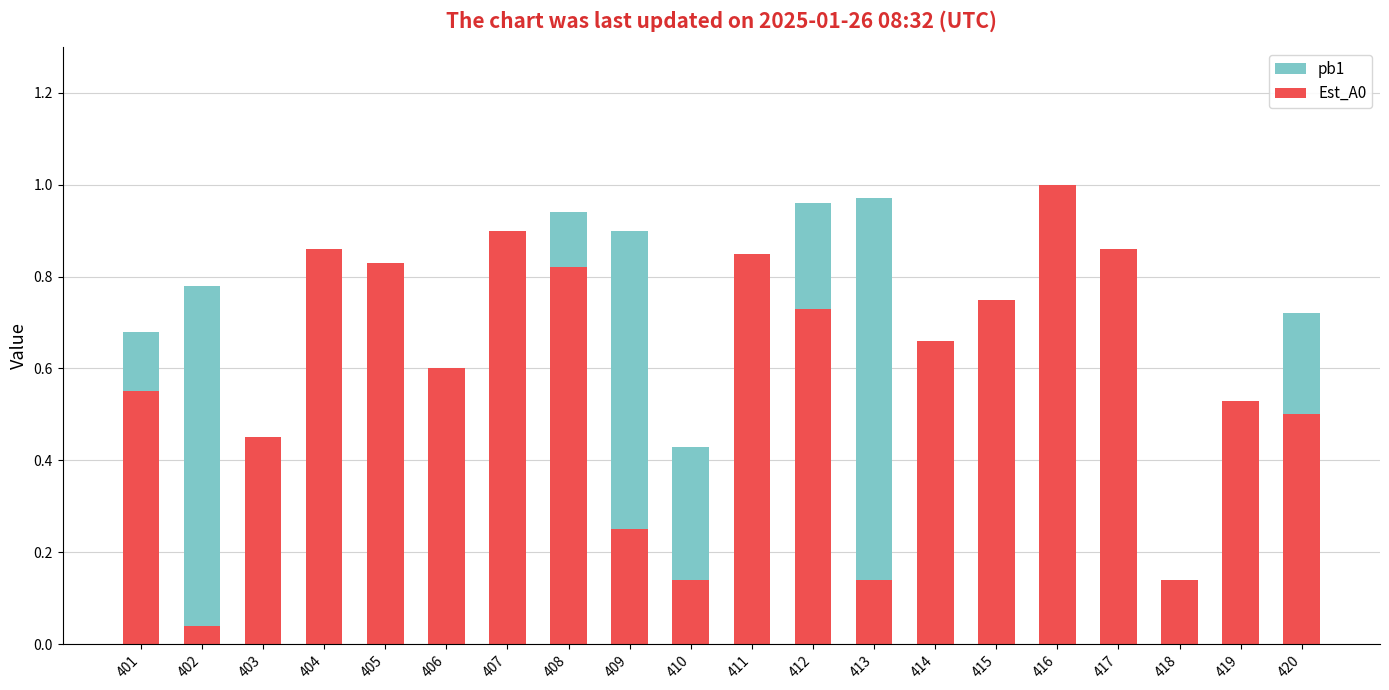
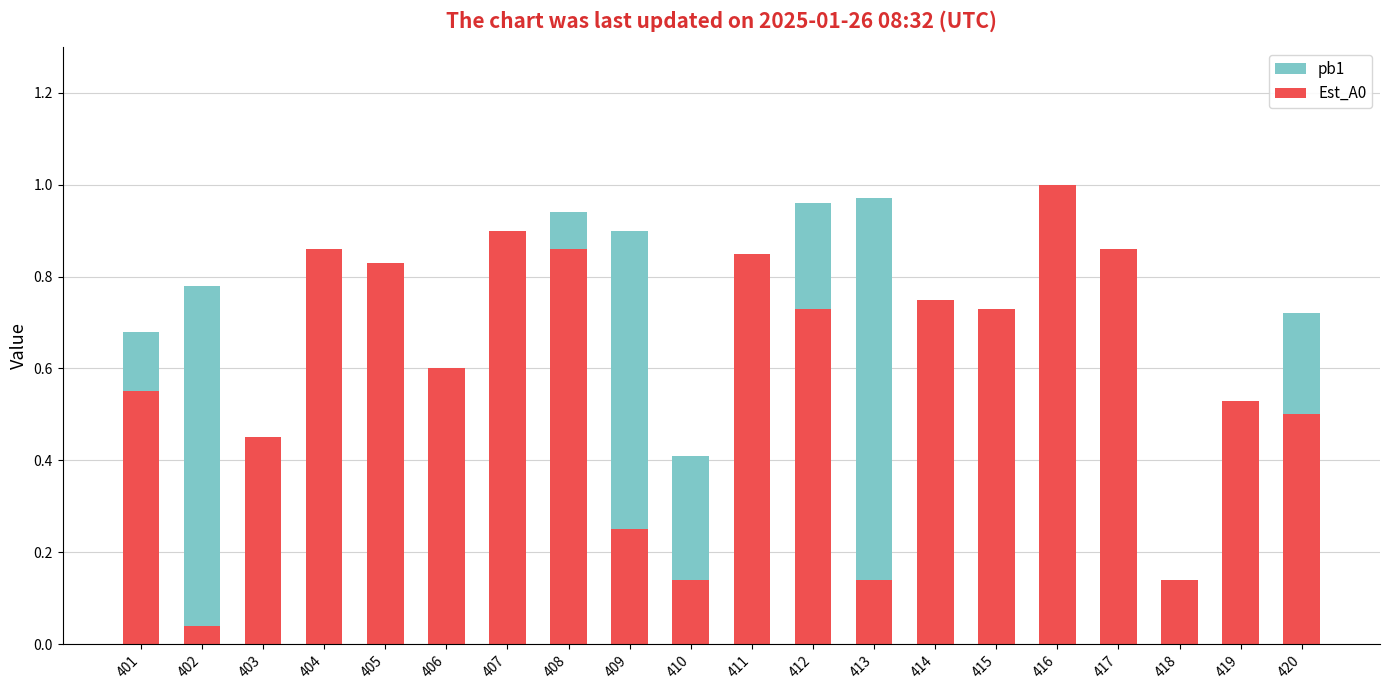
Est_A0, 408: 0.82 -> 0.86
pb1, 410: 0.43 -> 0.41
Est_A0, 414: 0.66 -> 0.75
Est_A0, 415: 0.75 -> 0.73
